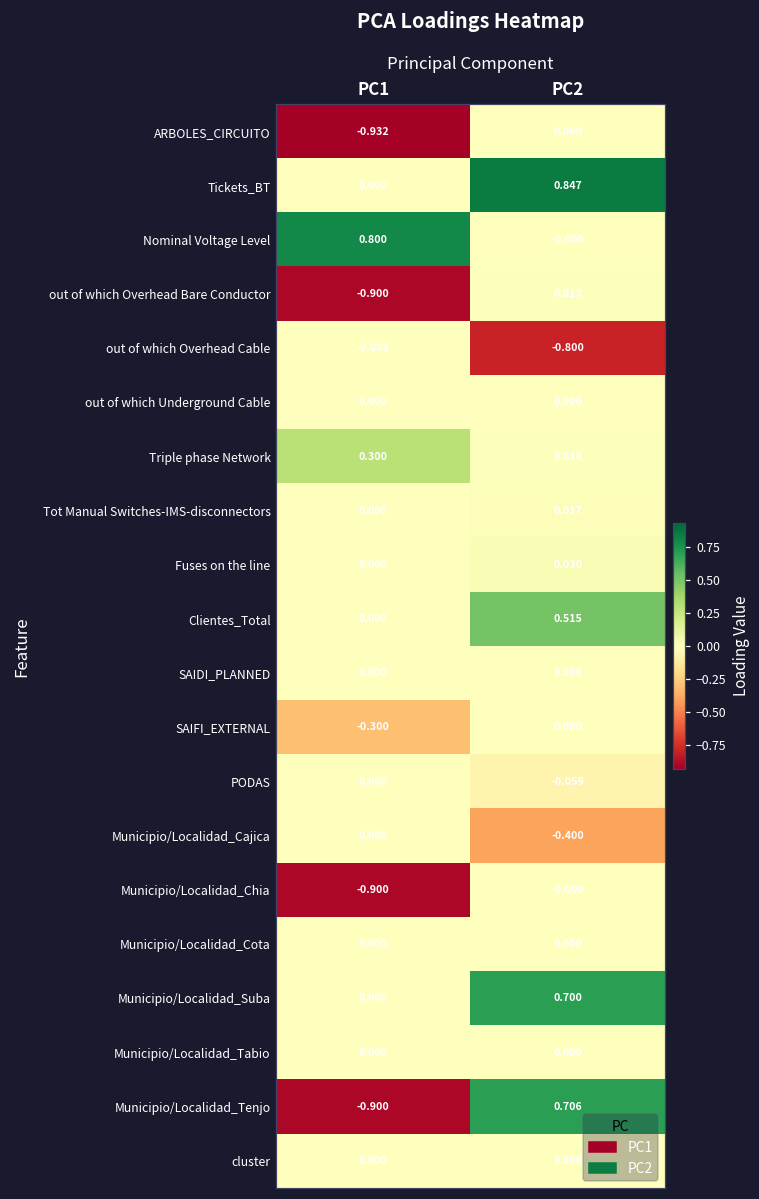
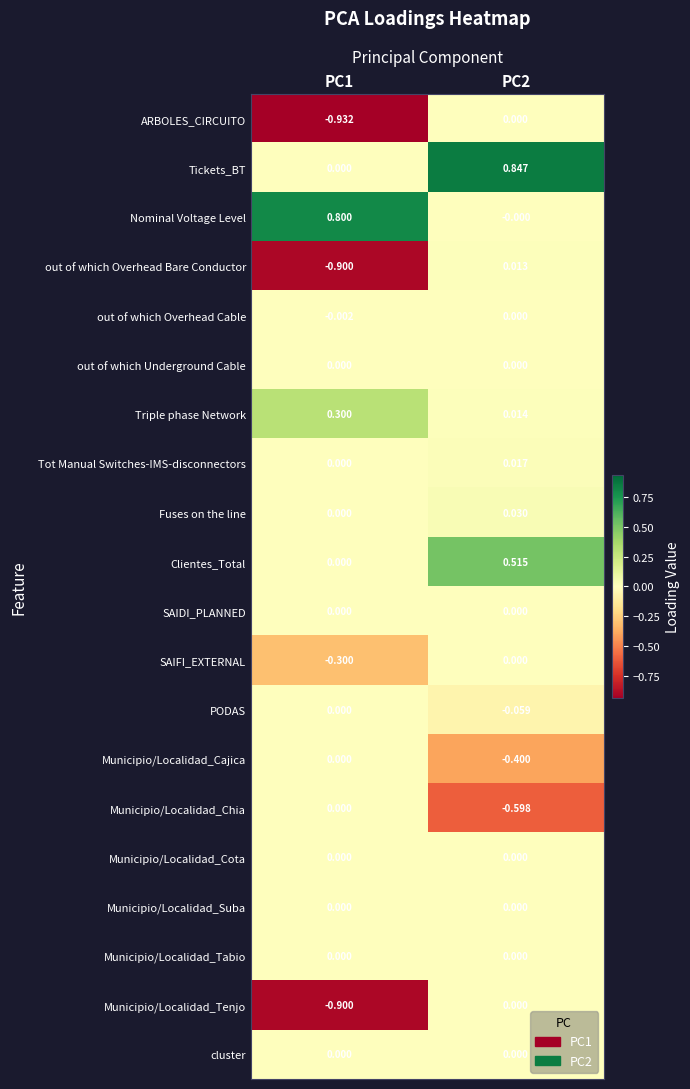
out of which Overhead Cable, PC2: -0.800 -> 0.000
Municipio/Localidad_Chia, PC1: -0.900 -> 0.000
Municipio/Localidad_Chia, PC2: -0.000 -> -0.598
Municipio/Localidad_Suba, PC2: 0.700 -> 0.000
Municipio/Localidad_Tenjo, PC2: 0.706 -> 0.000
